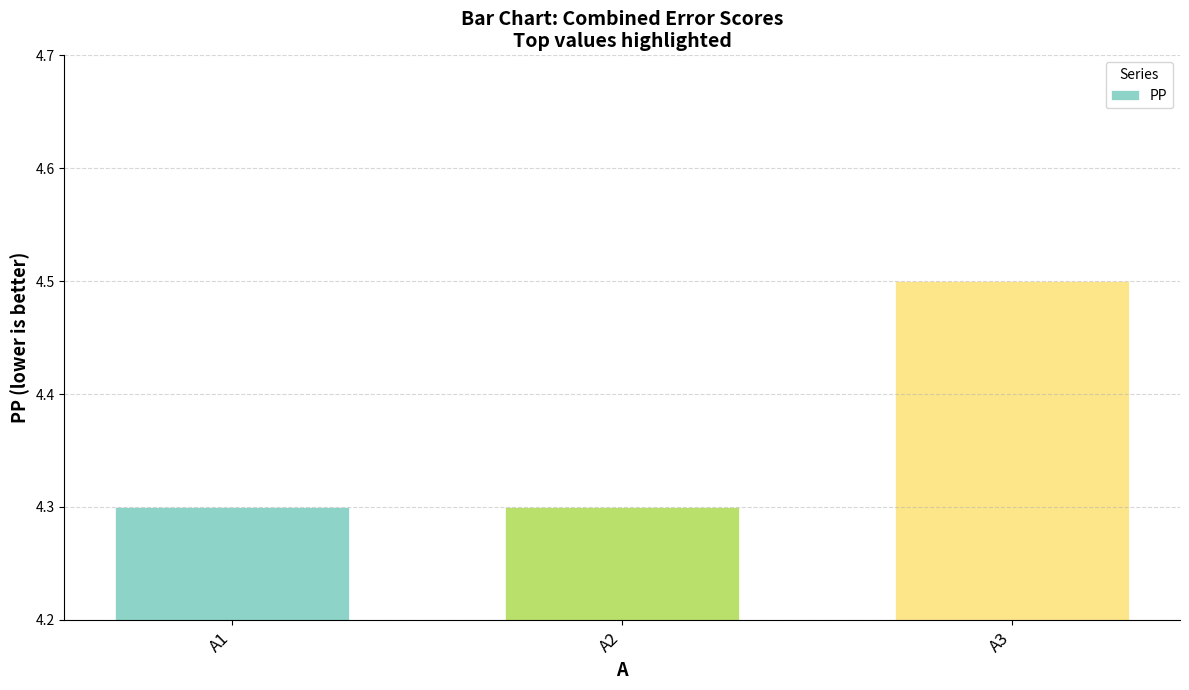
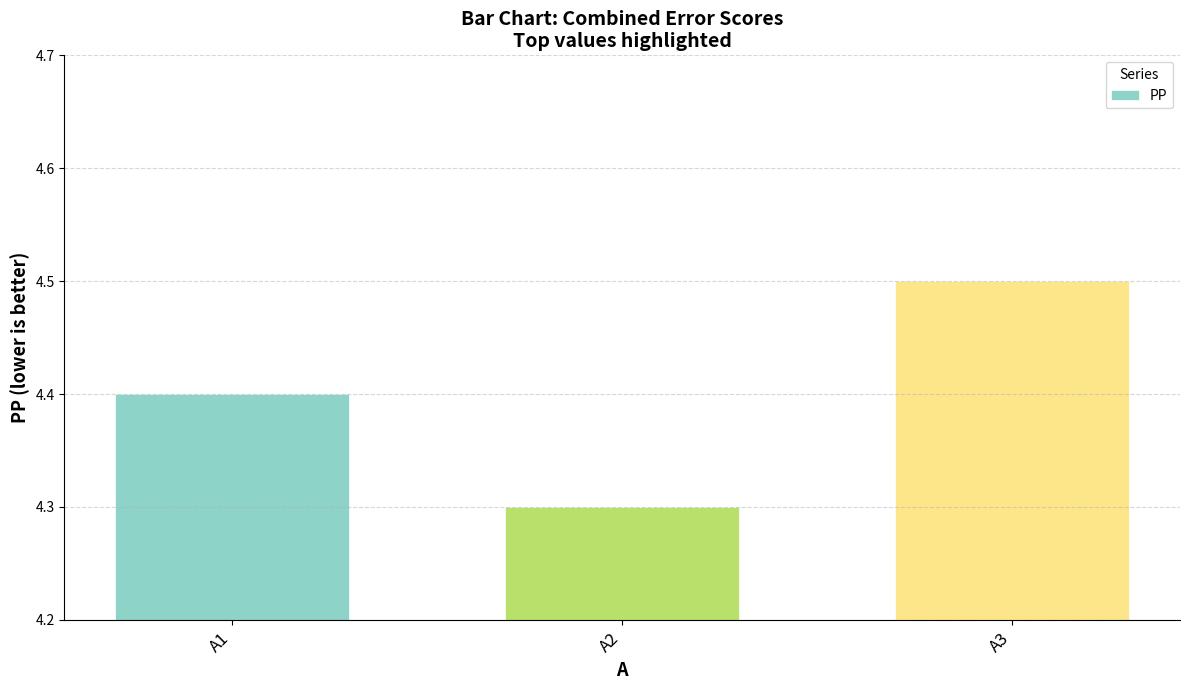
A1: 4.3 -> 4.4
